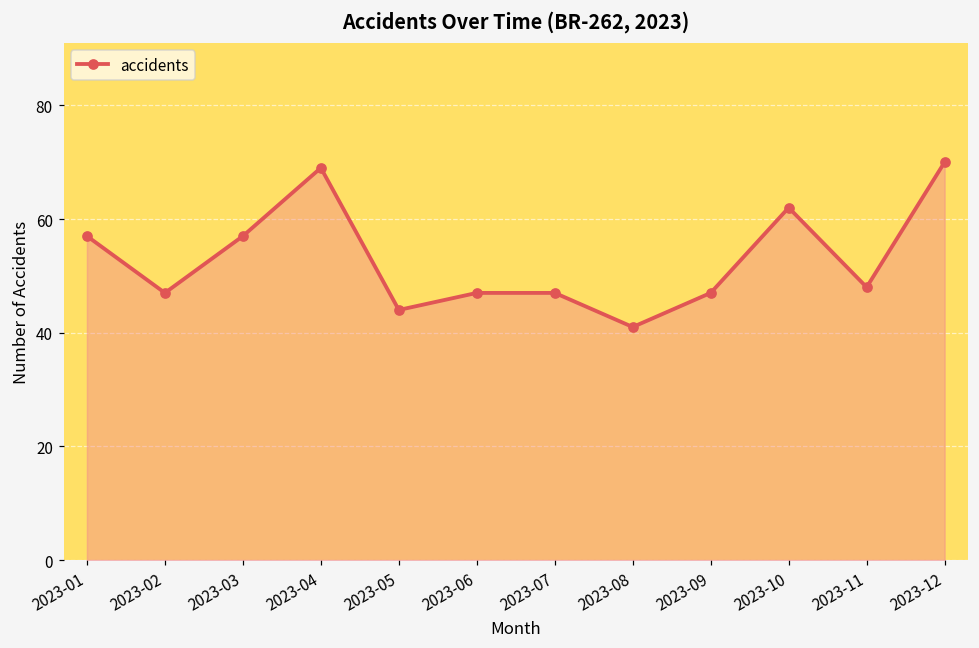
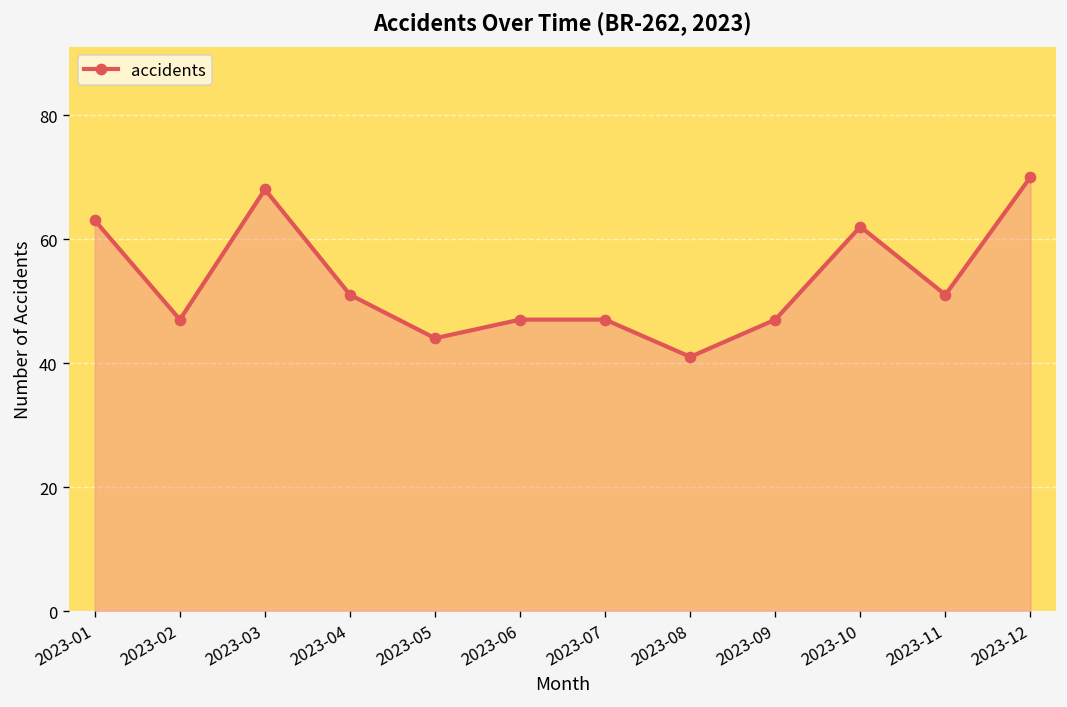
2023-01: 57 -> 63
2023-03: 57 -> 68
2023-04: 69 -> 51
2023-11: 48 -> 51
